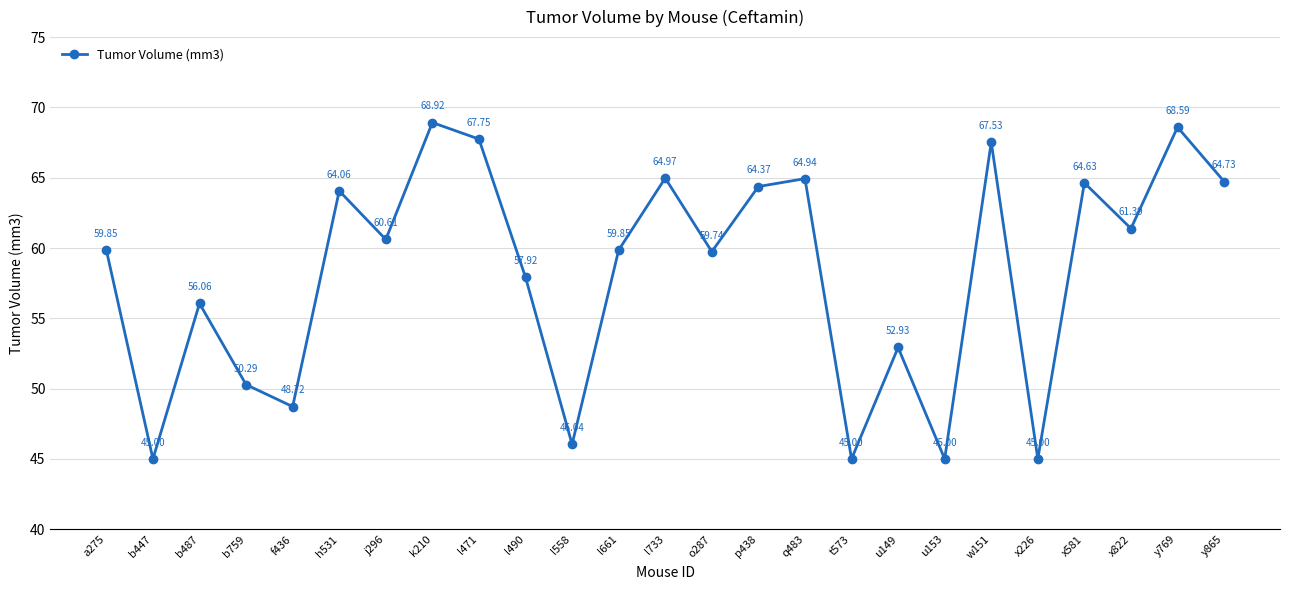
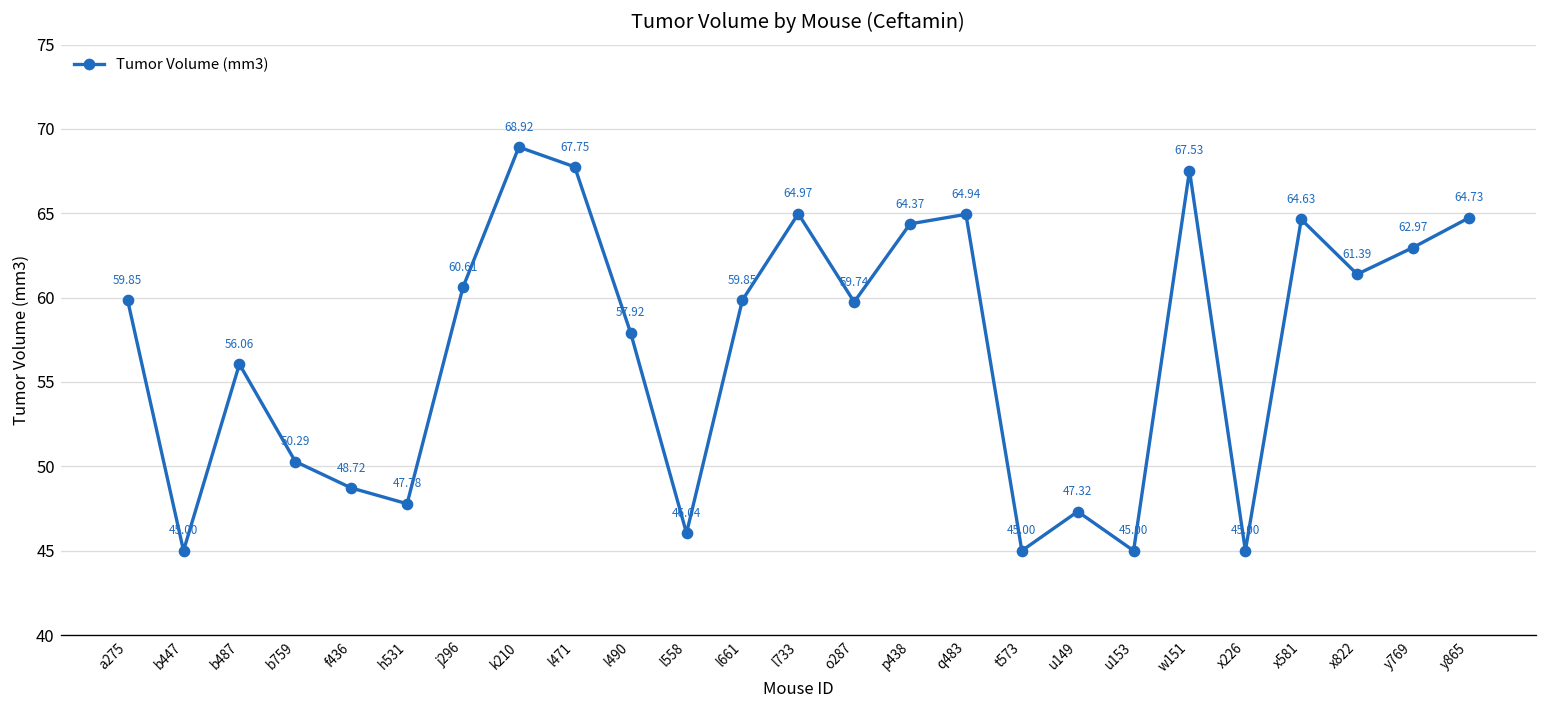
h531: 64.06 -> 47.78
u149: 52.93 -> 47.32
y769: 68.59 -> 62.97
